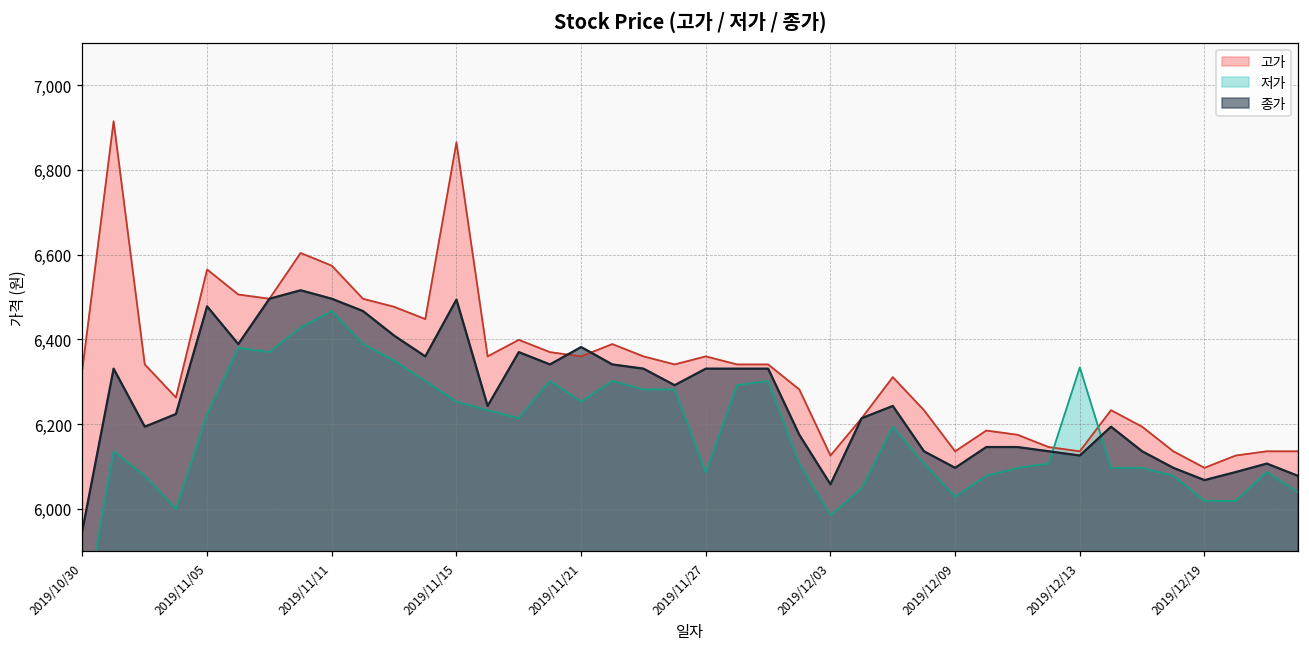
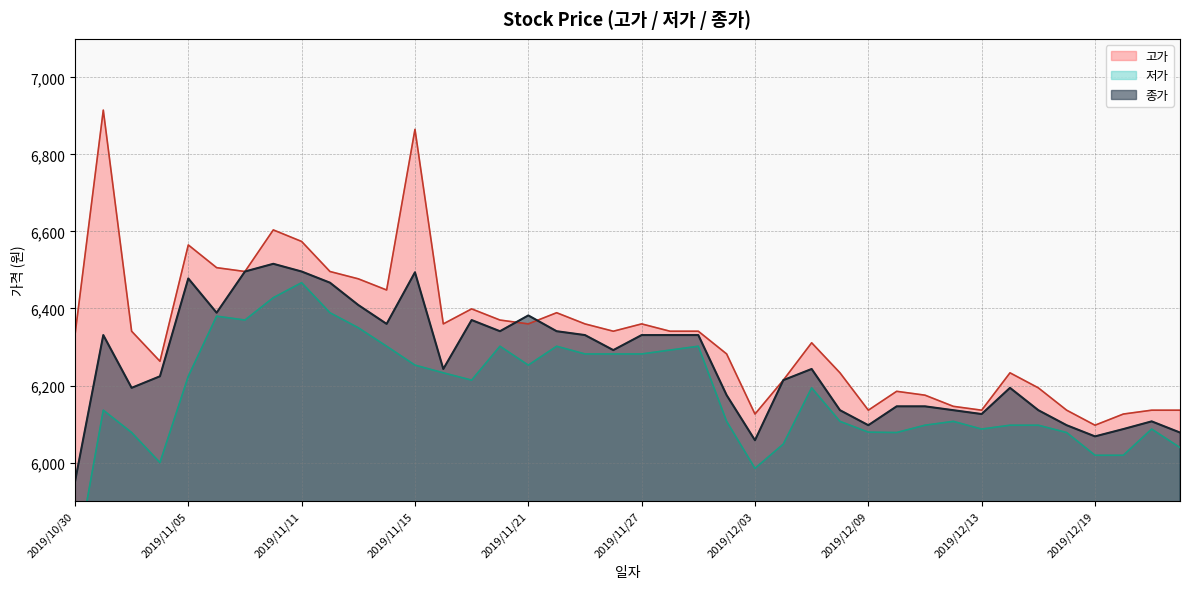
저가, 2019/11/27: 6,090 -> 6,280
저가, 2019/12/09: 6,030 -> 6,080
저가, 2019/12/13: 6,330 -> 6,090
